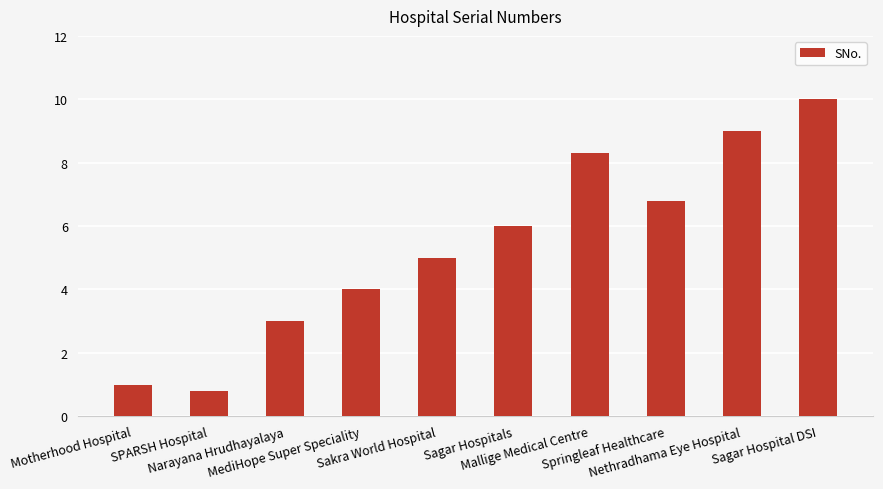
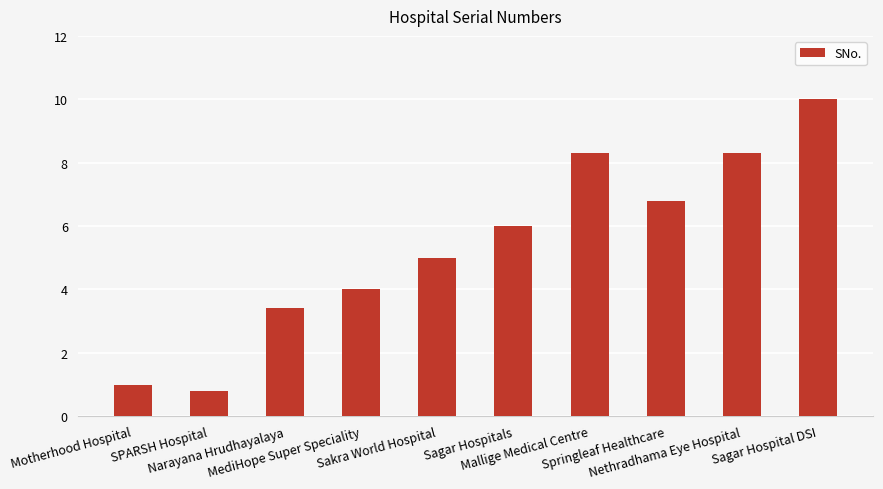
Narayana Hrudhayalaya: 3.0 -> 3.4
Nethradhama Eye Hospital: 9.0 -> 8.3
